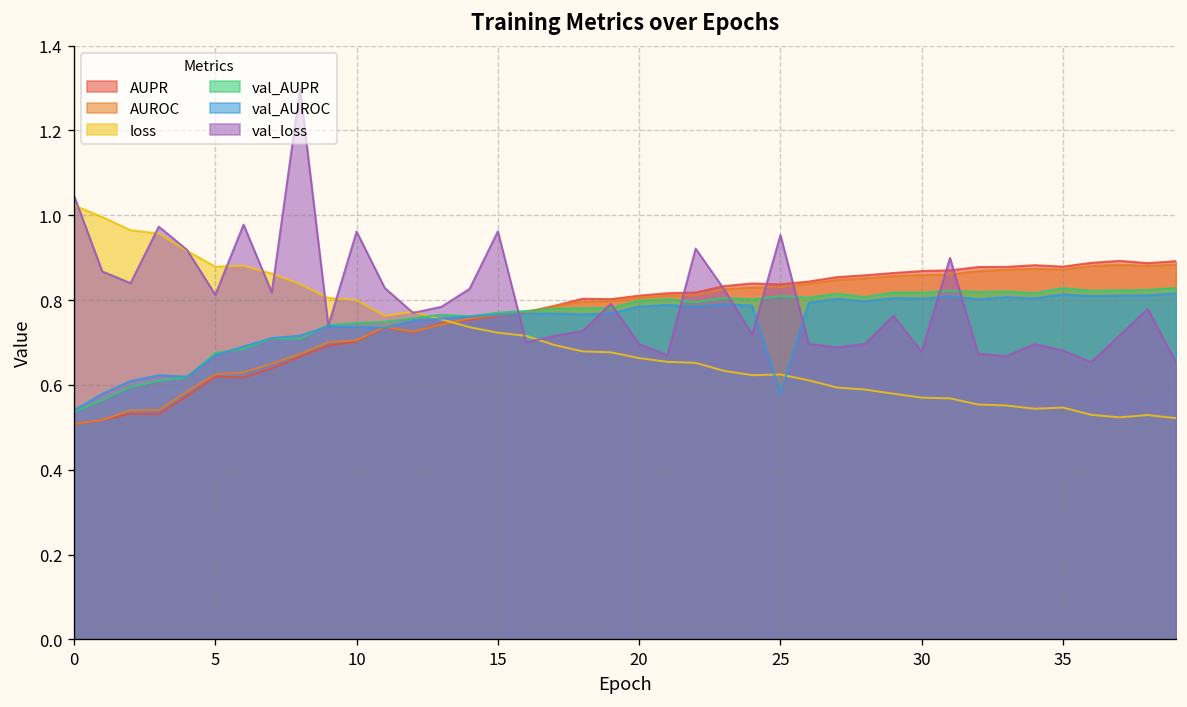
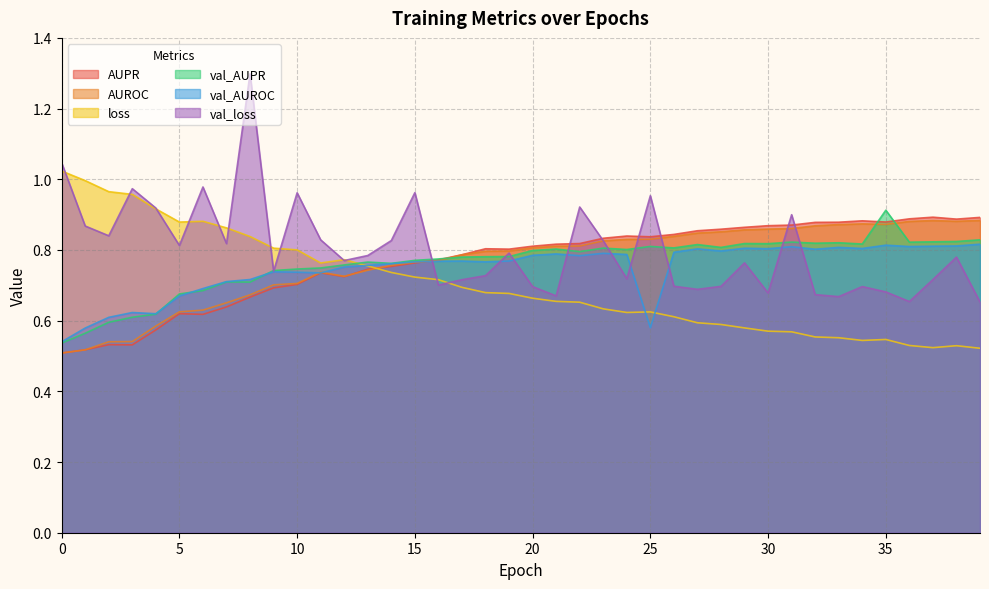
val_AUPR, 35: 0.83 -> 0.91
